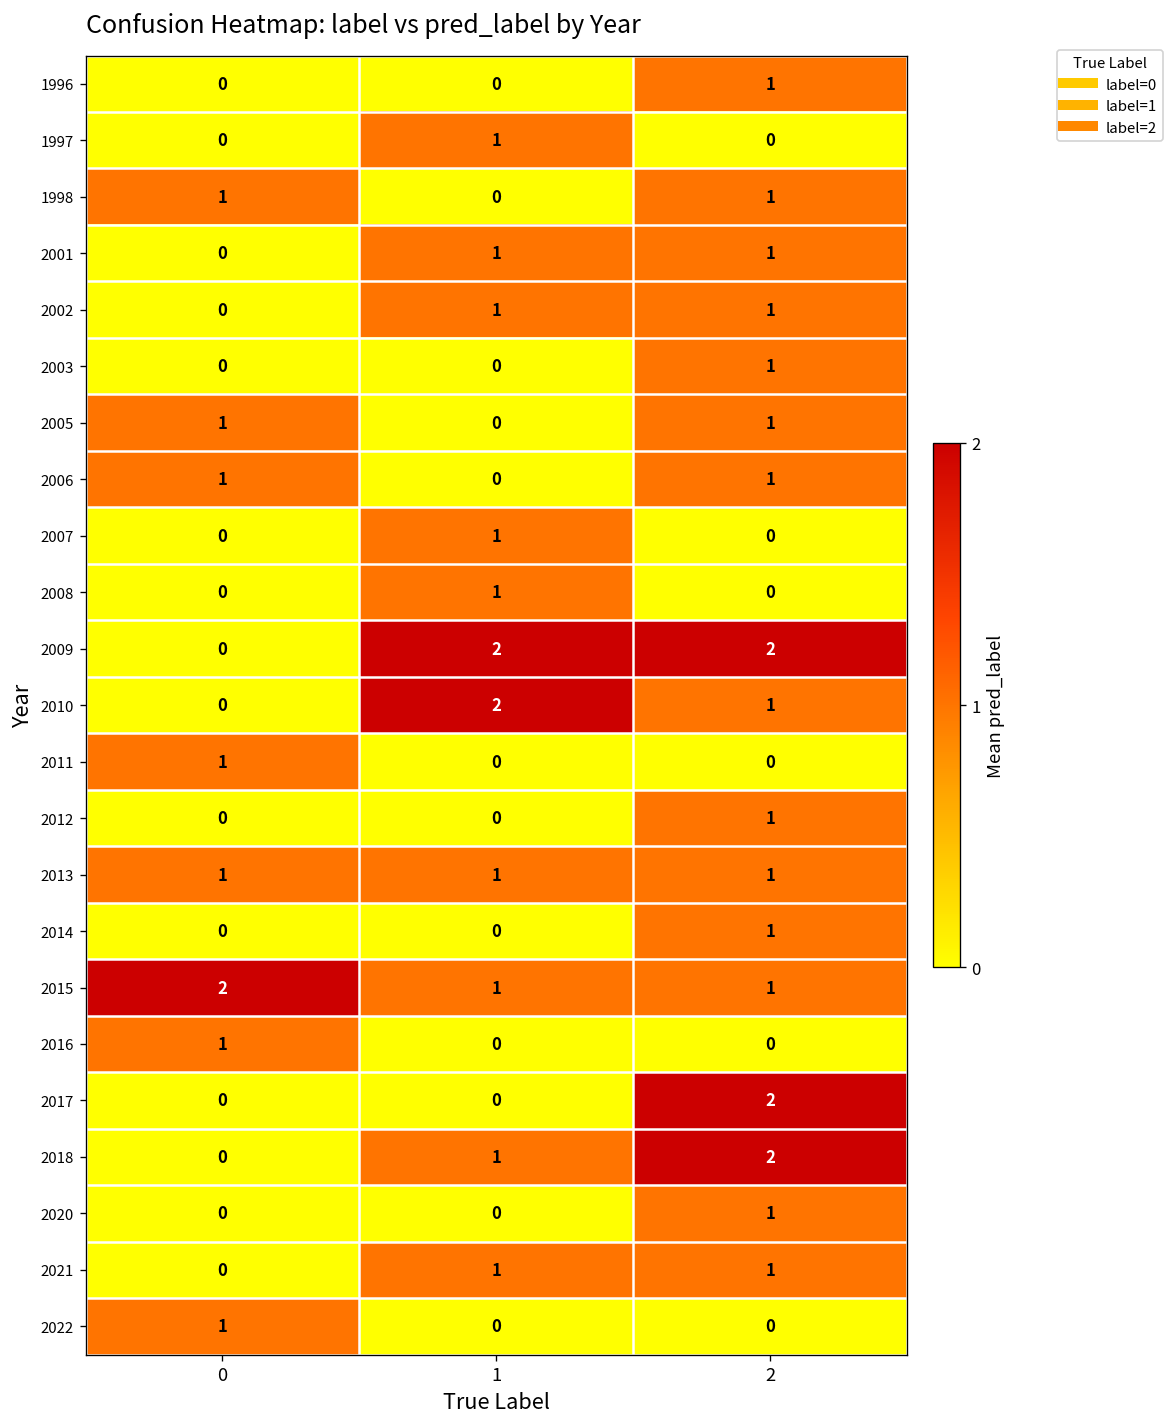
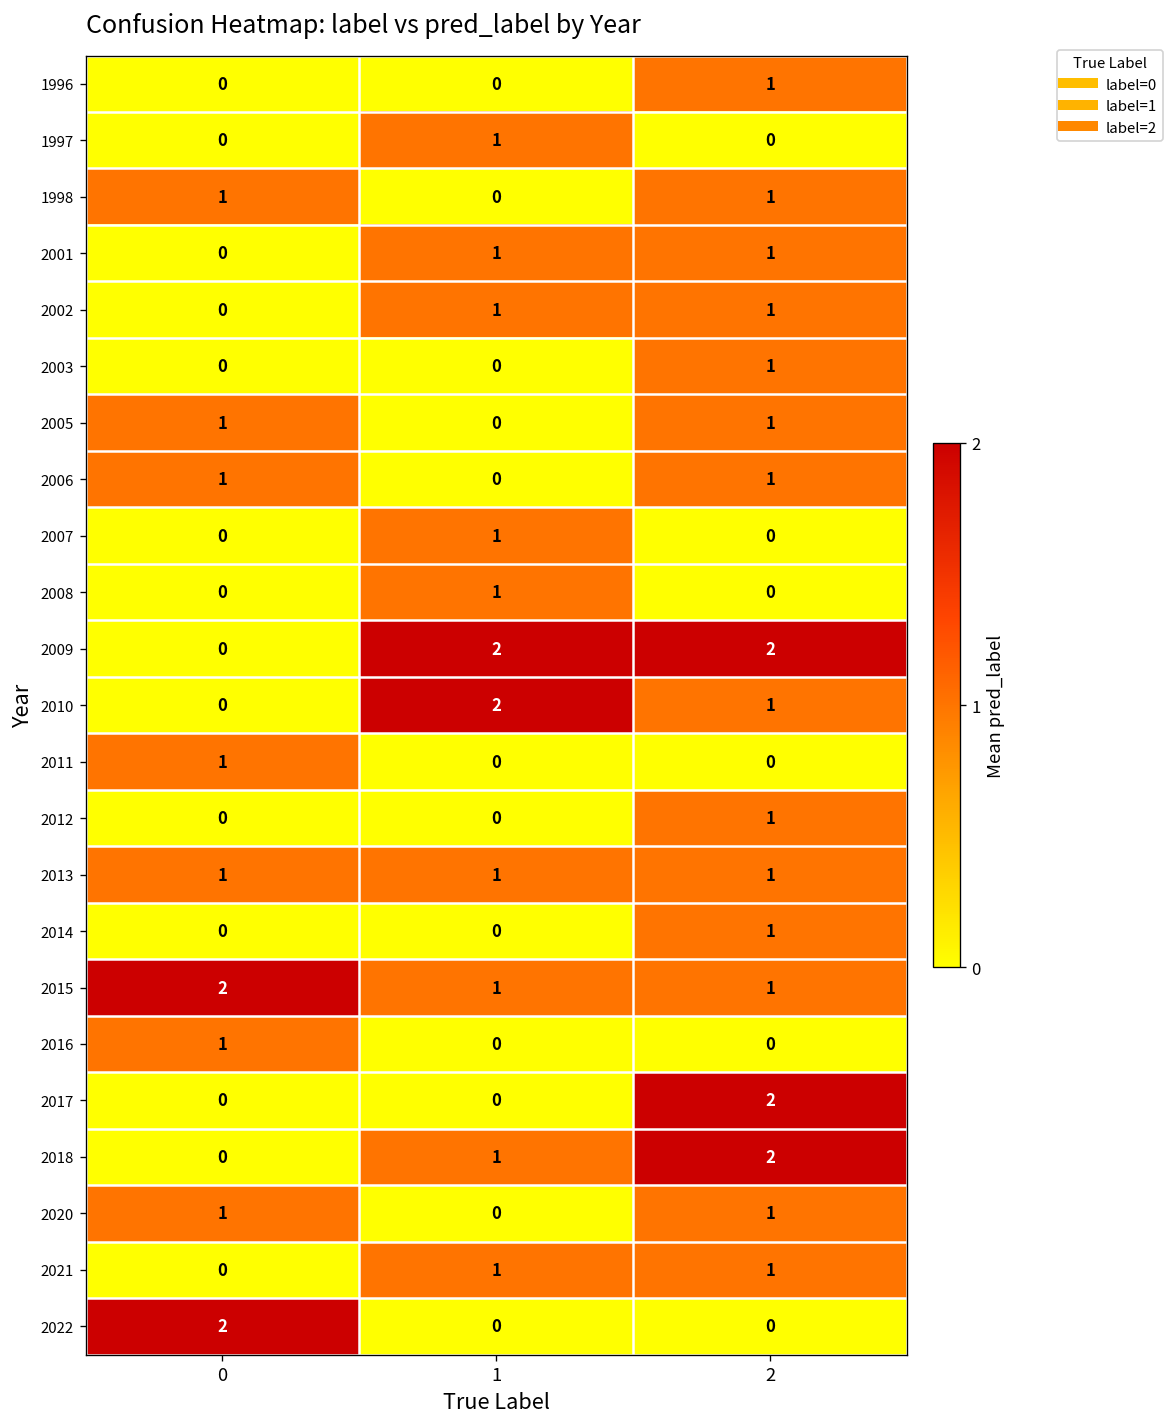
2020, 0: 0 -> 1
2022, 0: 1 -> 2
